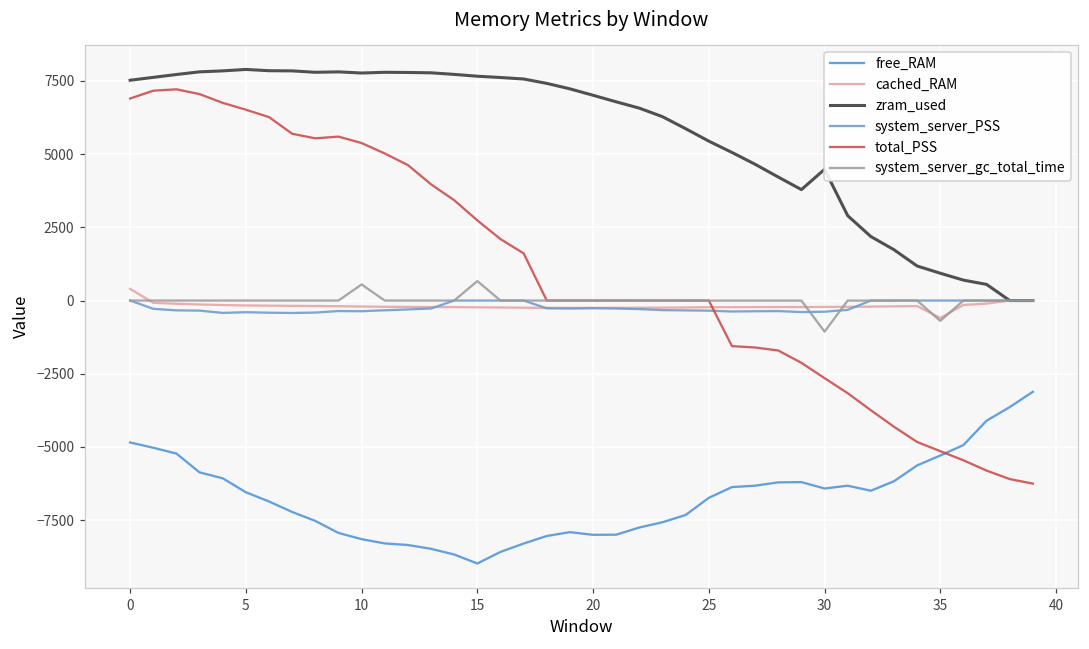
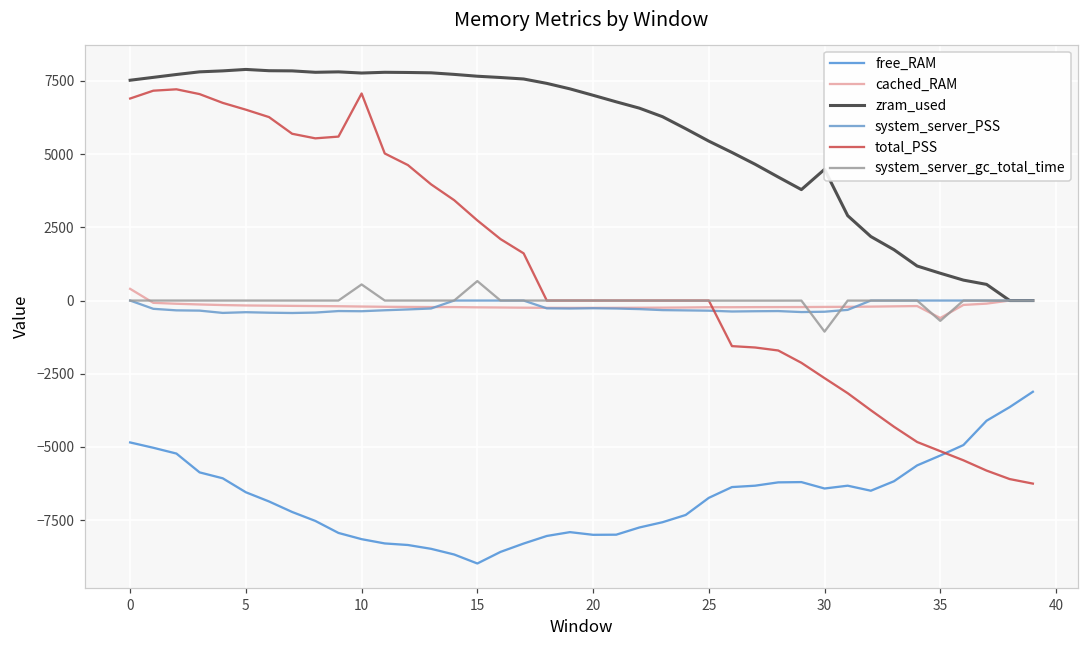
total_PSS, 10: 5400 -> 7100
